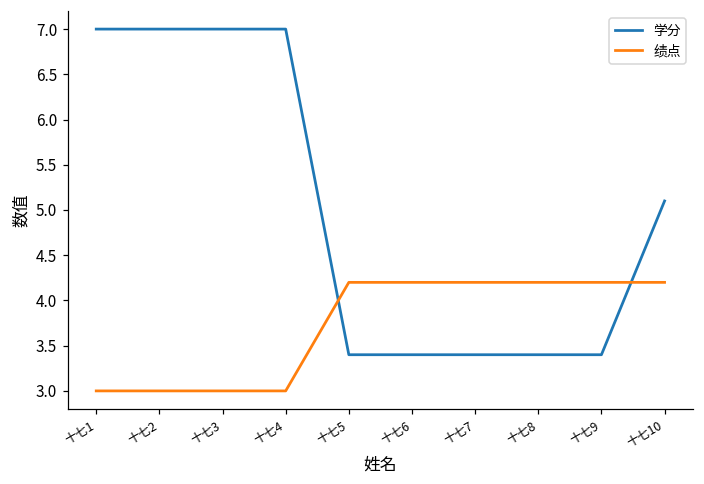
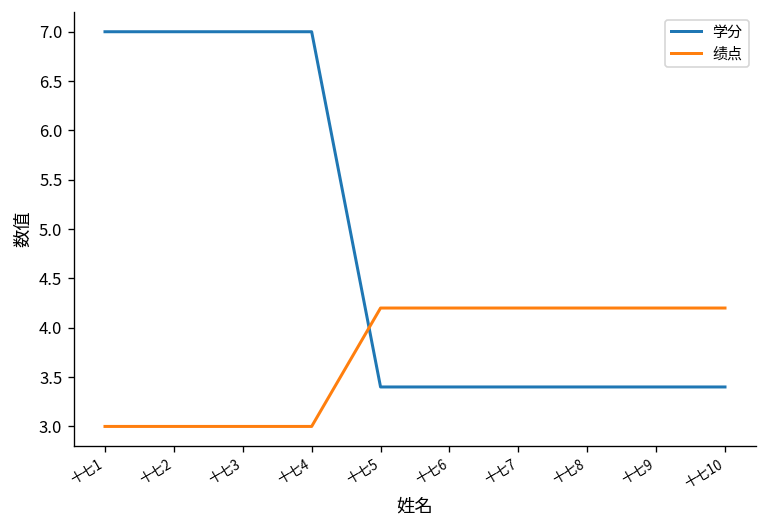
学分, 十七10: 5.1 -> 3.4
